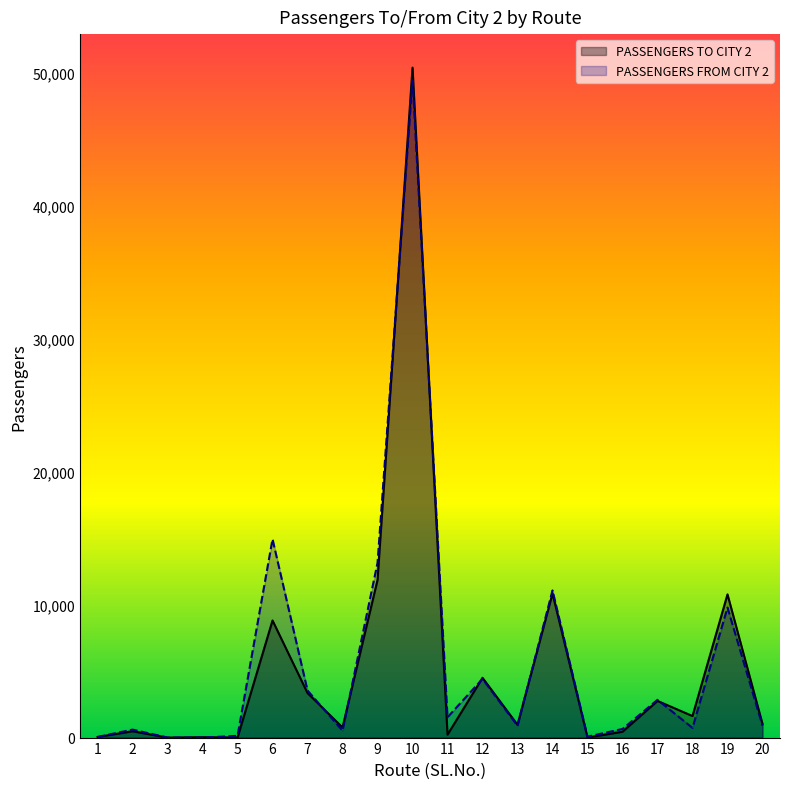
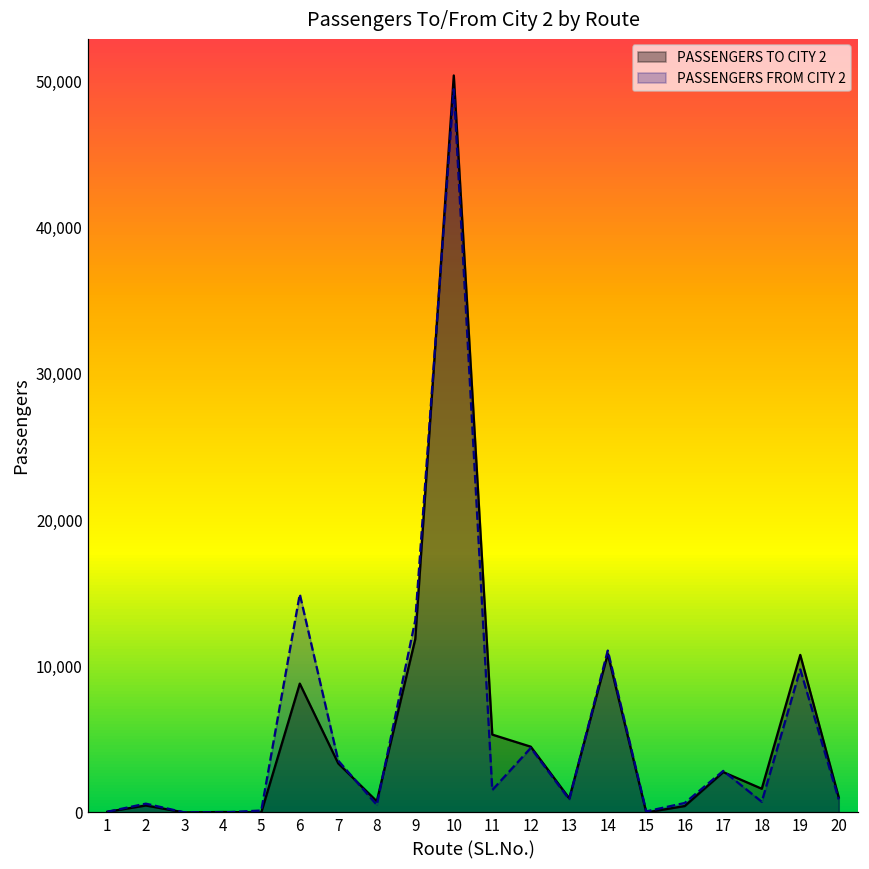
PASSENGERS TO CITY 2, 11: 200 -> 5,300
